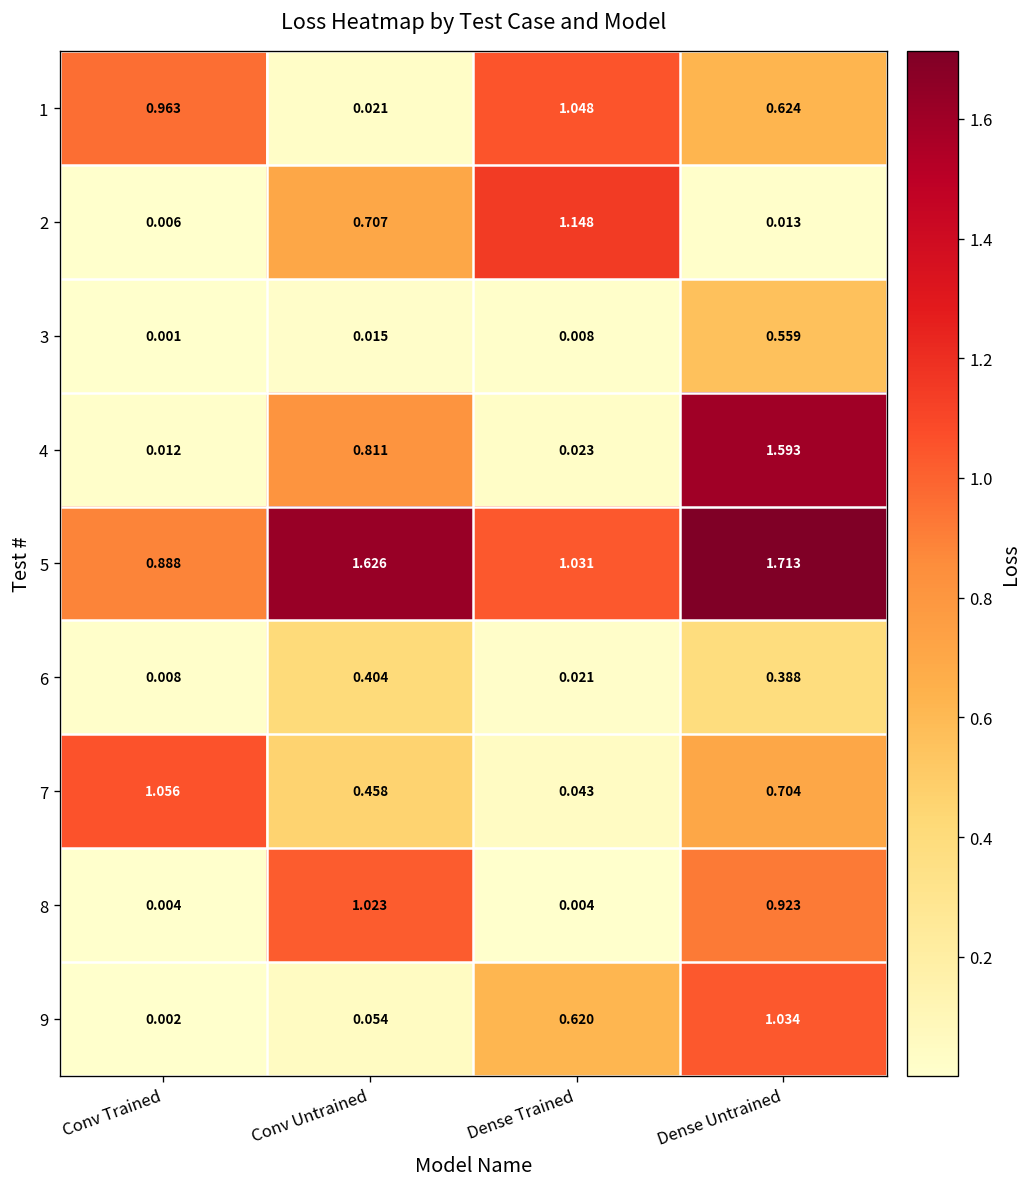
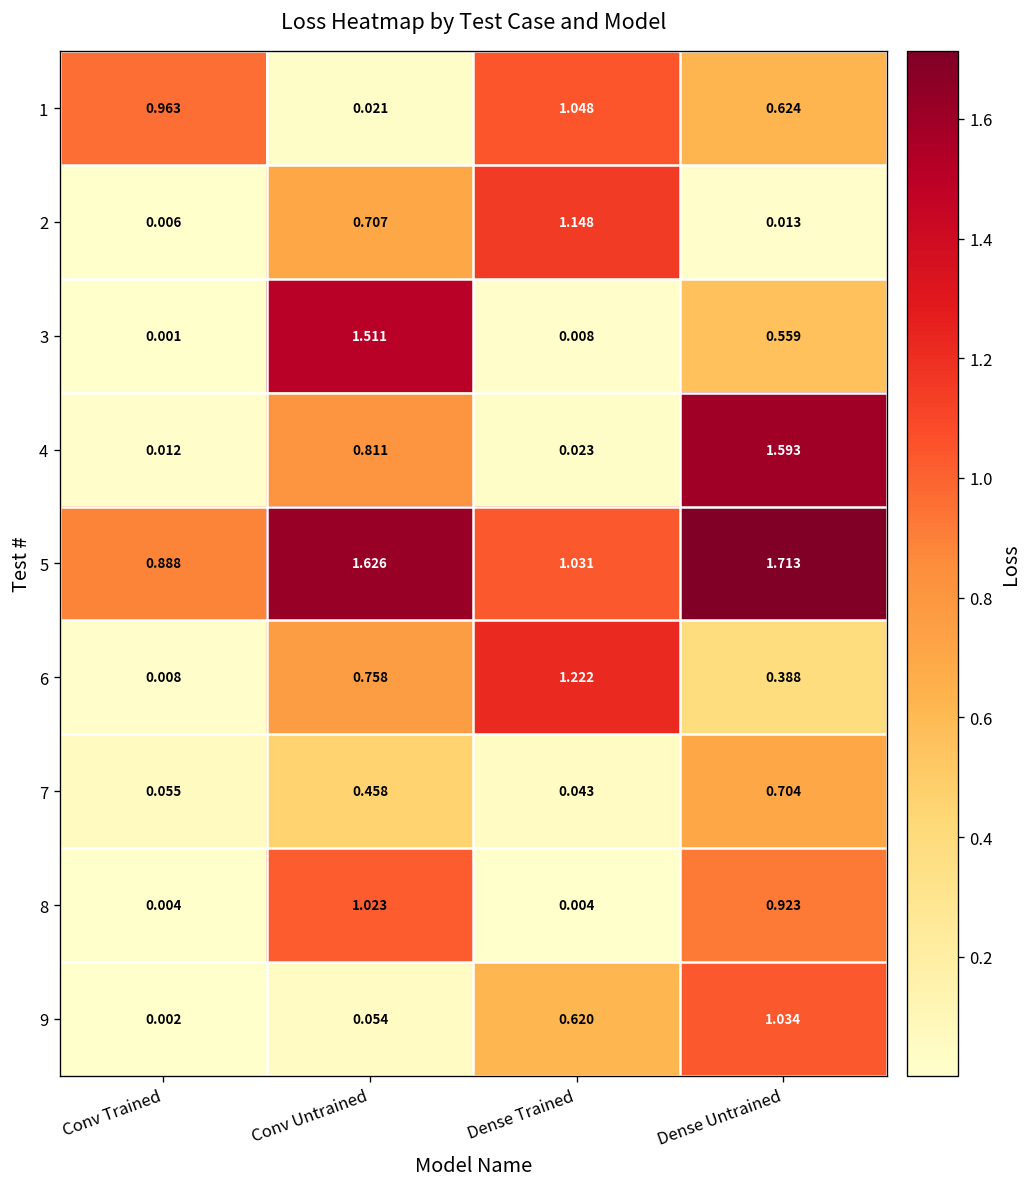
3, Conv Untrained: 0.015 -> 1.511
6, Conv Untrained: 0.404 -> 0.758
6, Dense Trained: 0.021 -> 1.222
7, Conv Trained: 1.056 -> 0.055
